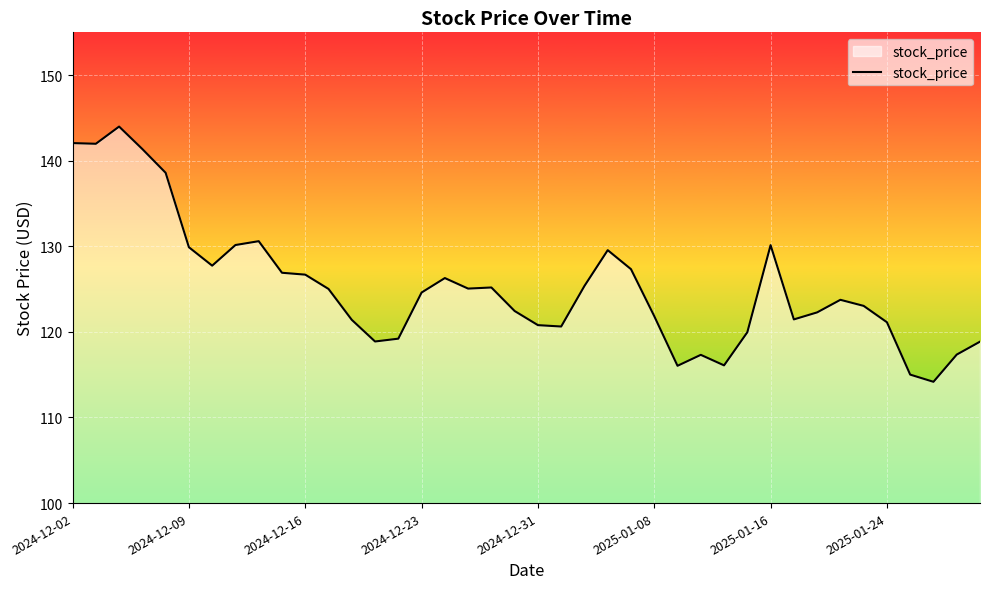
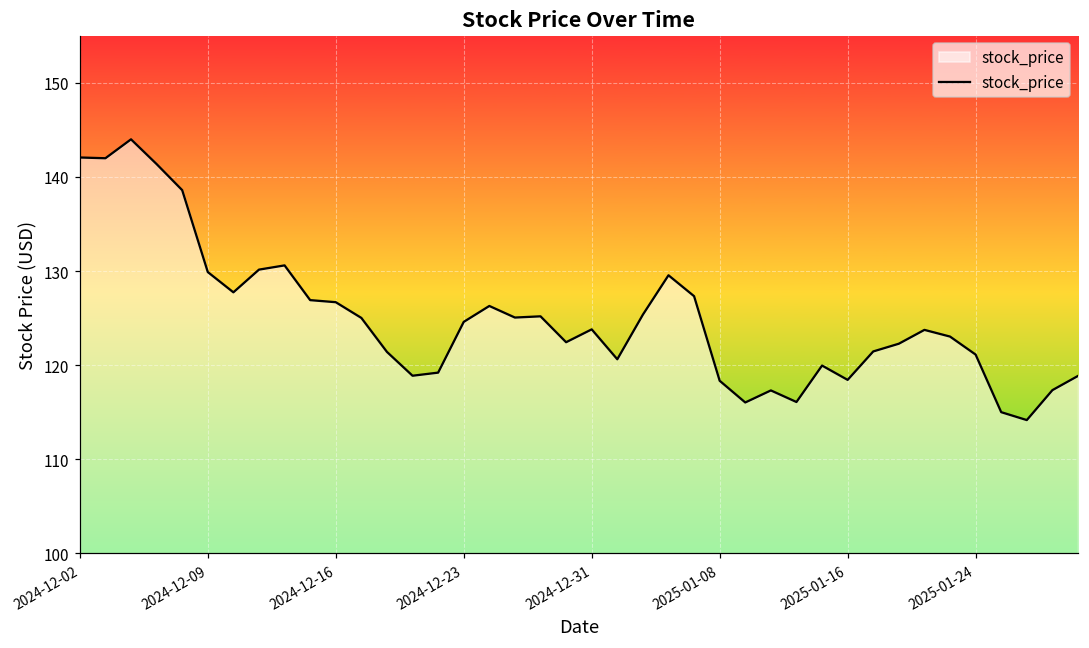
2024-12-31: 121 -> 124
2025-01-08: 122 -> 118
2025-01-16: 130 -> 118
